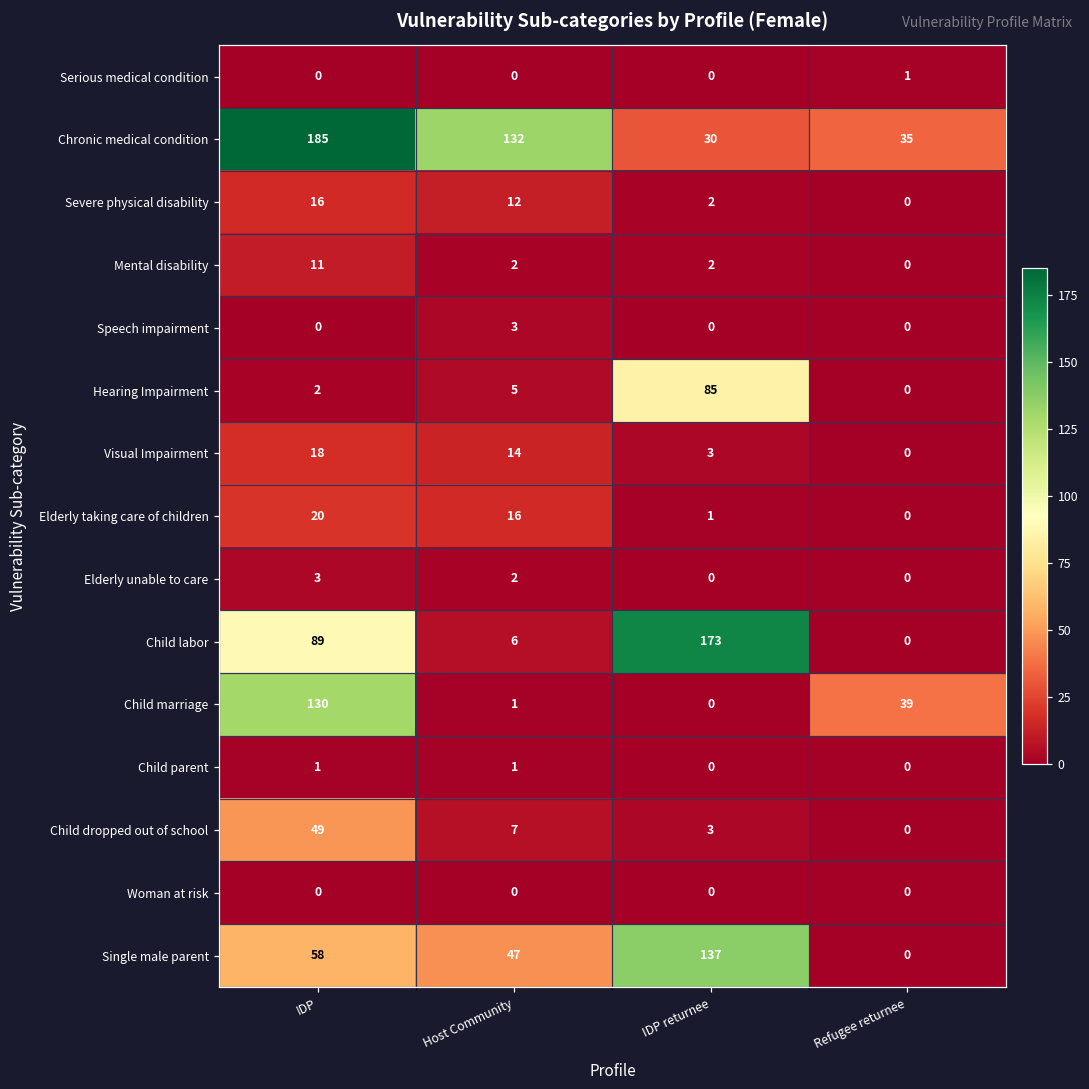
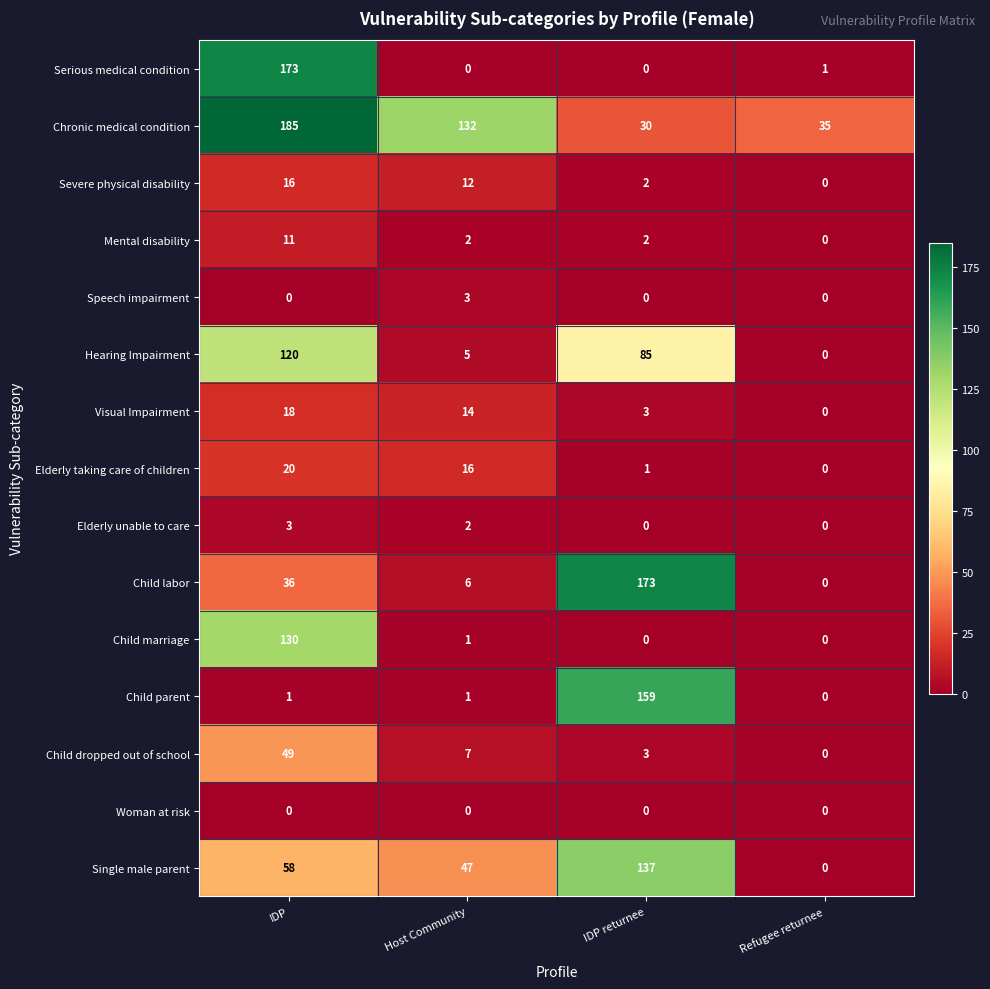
Serious medical condition, IDP: 0 -> 173
Hearing Impairment, IDP: 2 -> 120
Child labor, IDP: 89 -> 36
Child marriage, Refugee returnee: 39 -> 0
Child parent, IDP returnee: 0 -> 159
